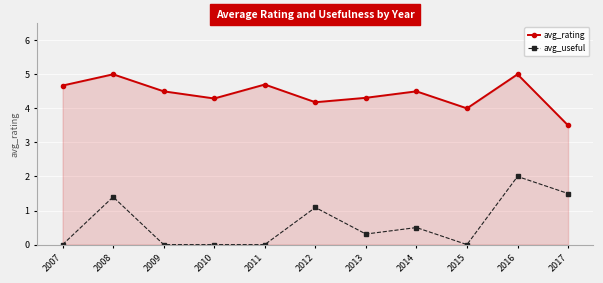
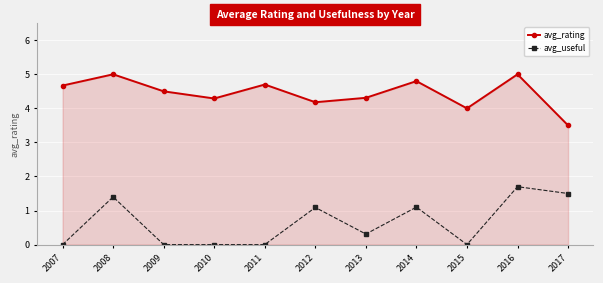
avg_rating, 2014: 4.5 -> 4.8
avg_useful, 2014: 0.5 -> 1.1
avg_useful, 2016: 2.0 -> 1.7
